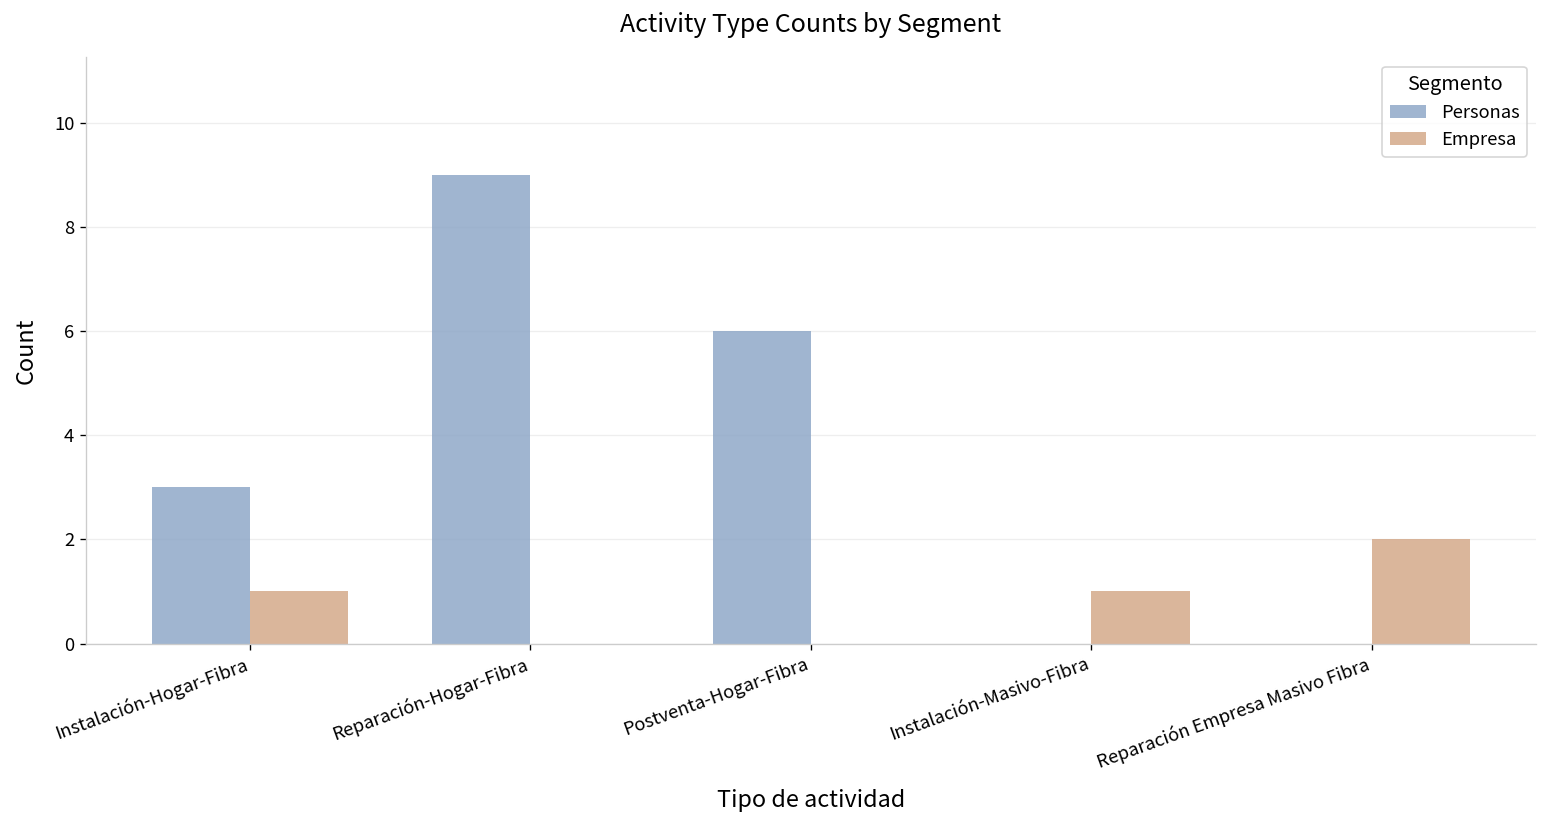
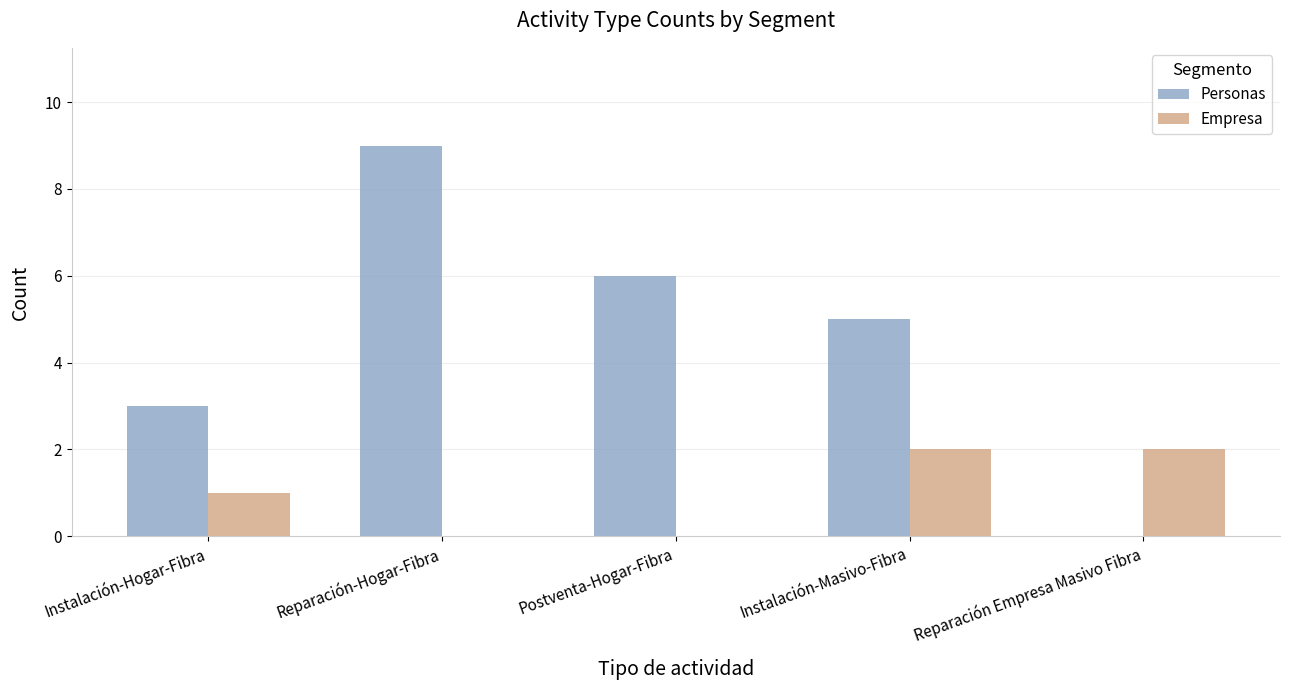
Personas, Instalación-Masivo-Fibra: 0 -> 5
Empresa, Instalación-Masivo-Fibra: 1 -> 2
